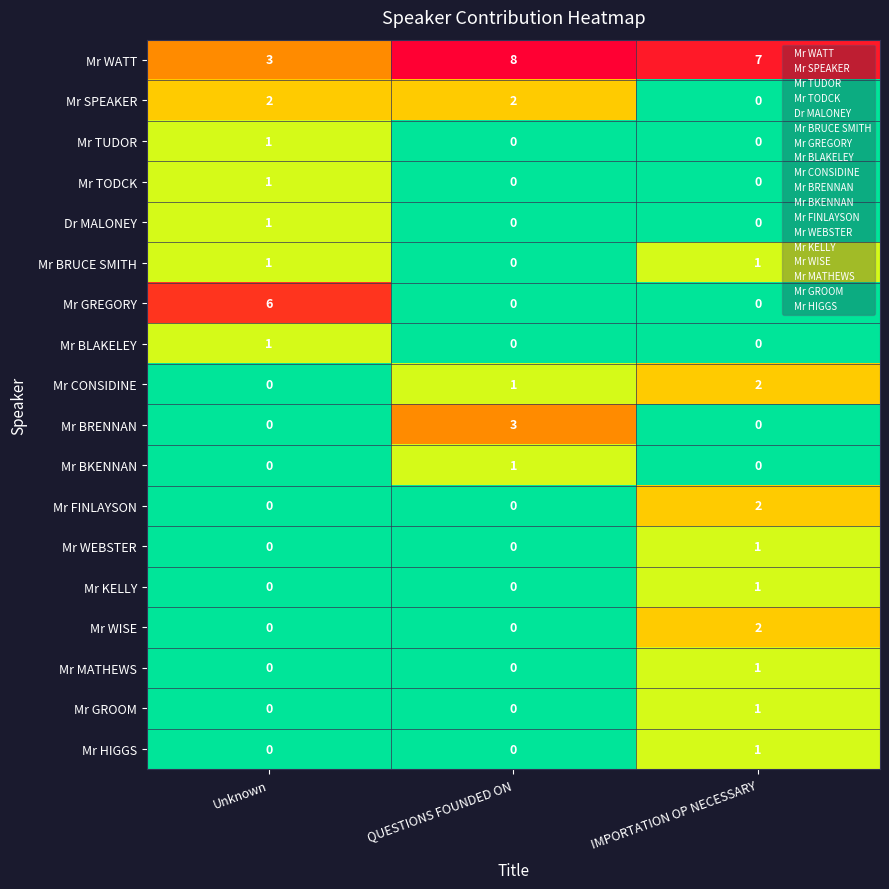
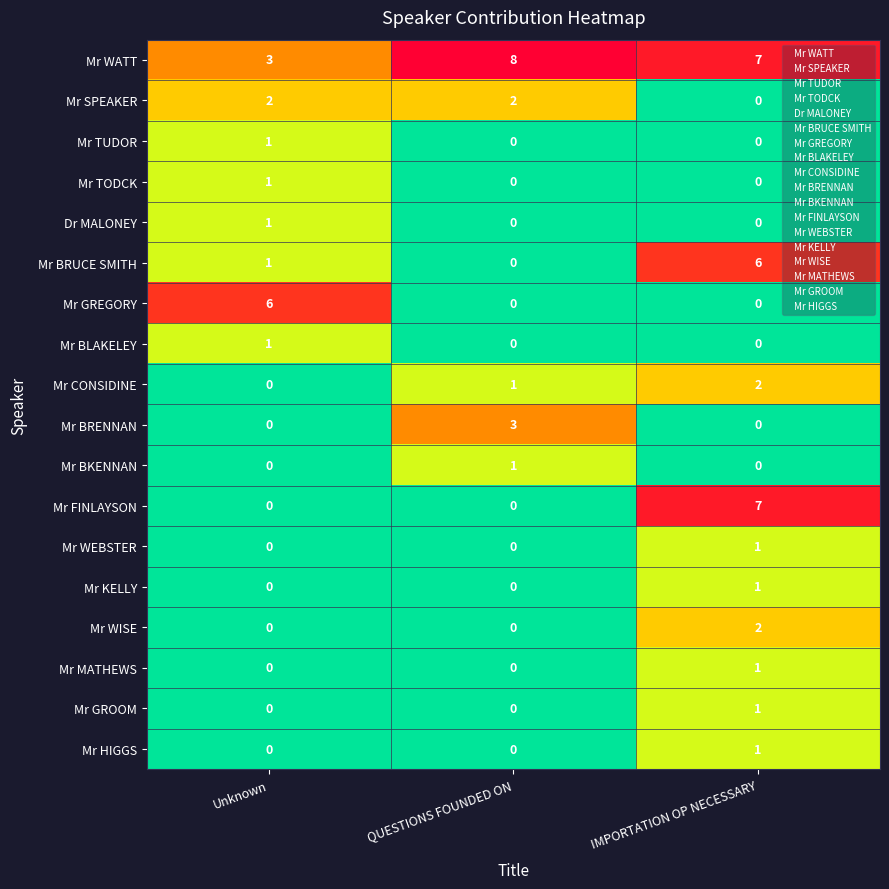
Mr BRUCE SMITH, IMPORTATION OP NECESSARY: 1 -> 6
Mr FINLAYSON, IMPORTATION OP NECESSARY: 2 -> 7
